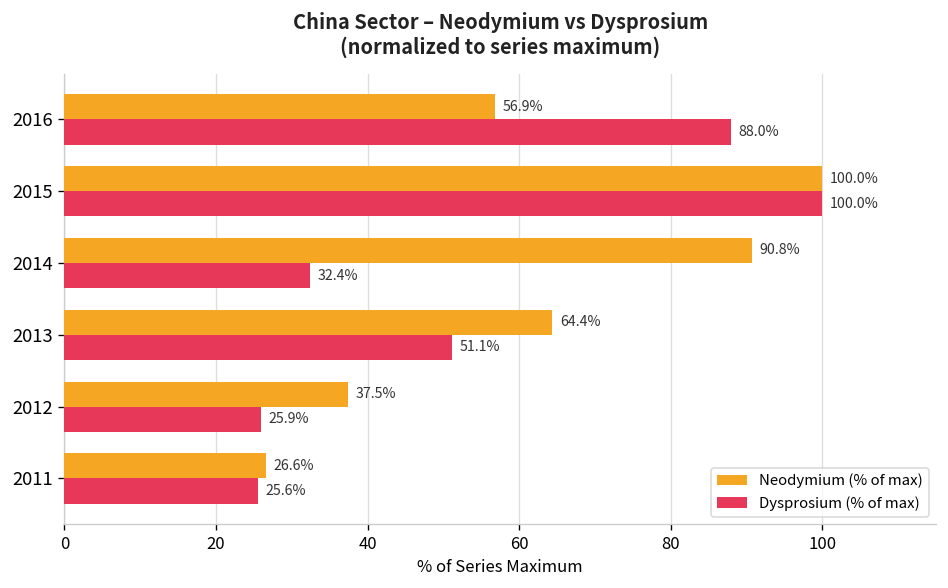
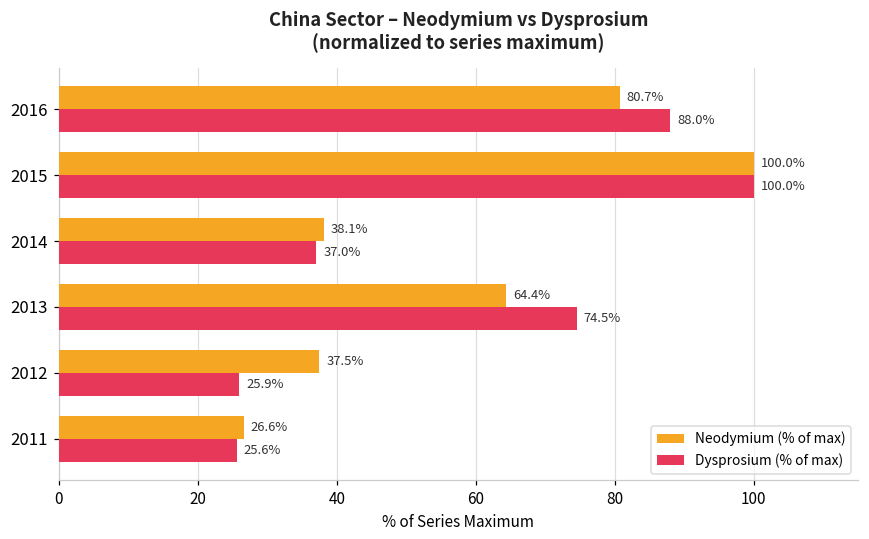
Neodymium (% of max), 2016: 56.9% -> 80.7%
Neodymium (% of max), 2014: 90.8% -> 38.1%
Dysprosium (% of max), 2014: 32.4% -> 37.0%
Dysprosium (% of max), 2013: 51.1% -> 74.5%
